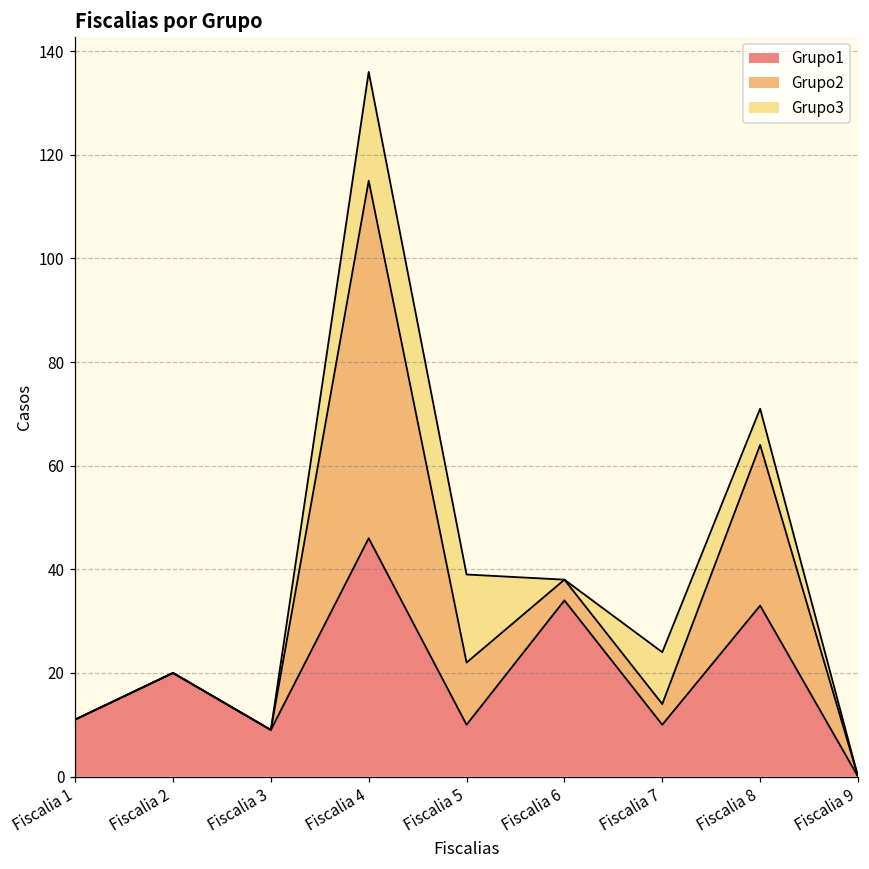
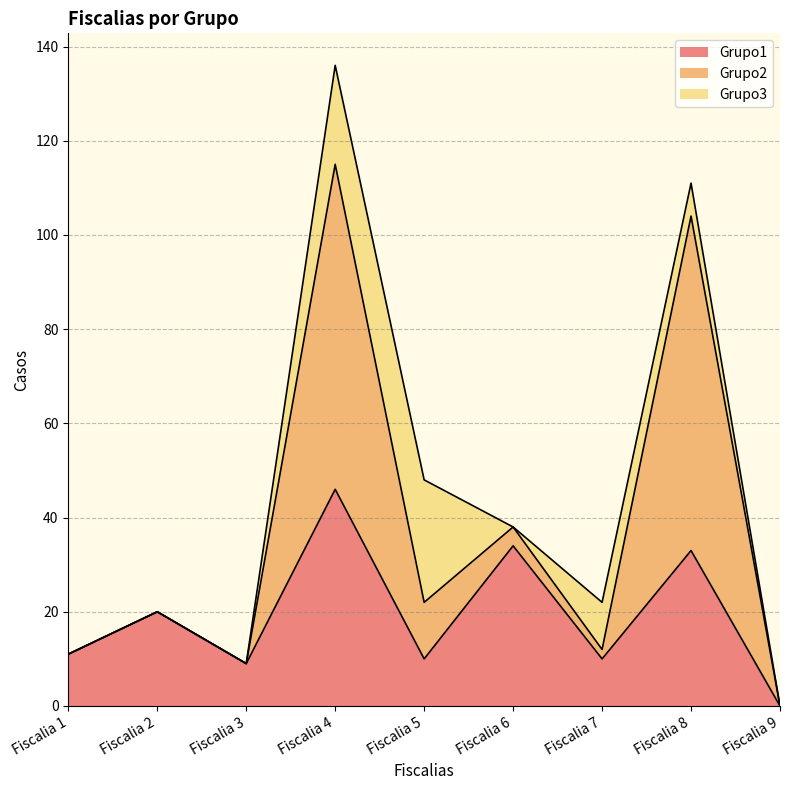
Grupo3, Fiscalia 5: 17 -> 26
Grupo2, Fiscalia 7: 4 -> 2
Grupo2, Fiscalia 8: 31 -> 71
